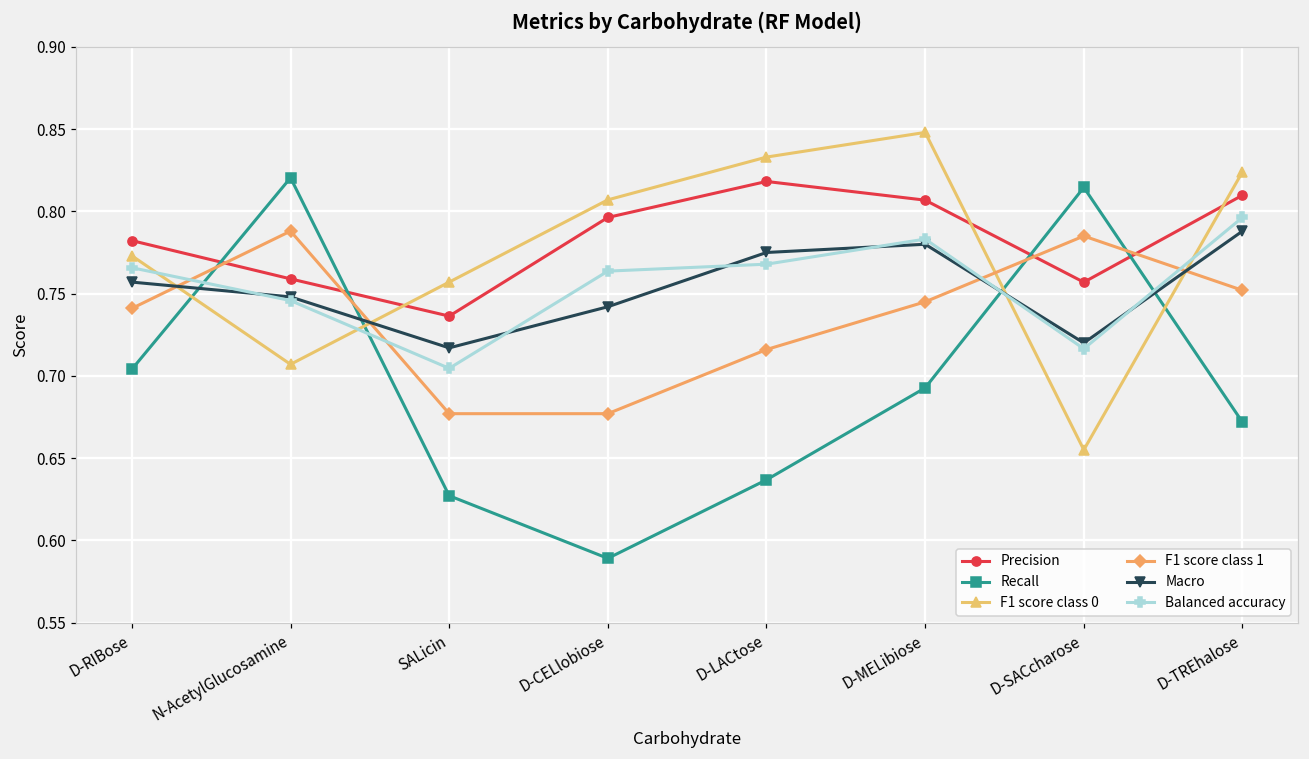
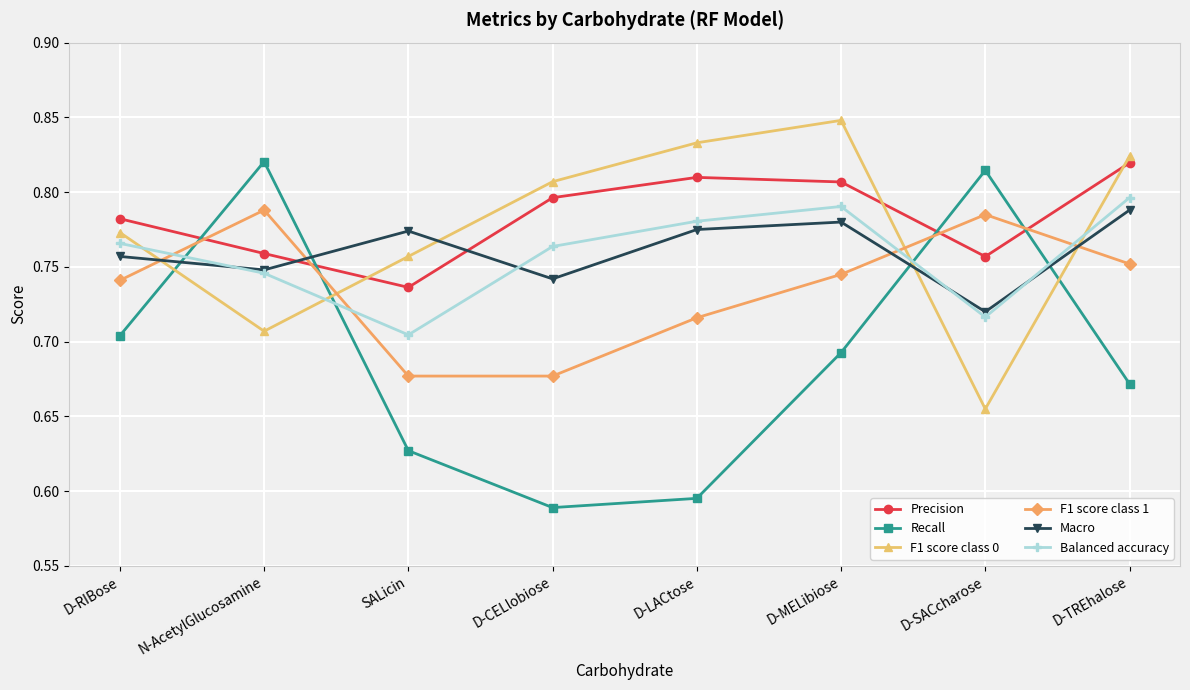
Macro, SALicin: 0.717 -> 0.774
Precision, D-LACtose: 0.818 -> 0.810
Recall, D-LACtose: 0.637 -> 0.595
Balanced accuracy, D-LACtose: 0.768 -> 0.781
Balanced accuracy, D-MELibiose: 0.783 -> 0.790
Precision, D-TREhalose: 0.810 -> 0.820
